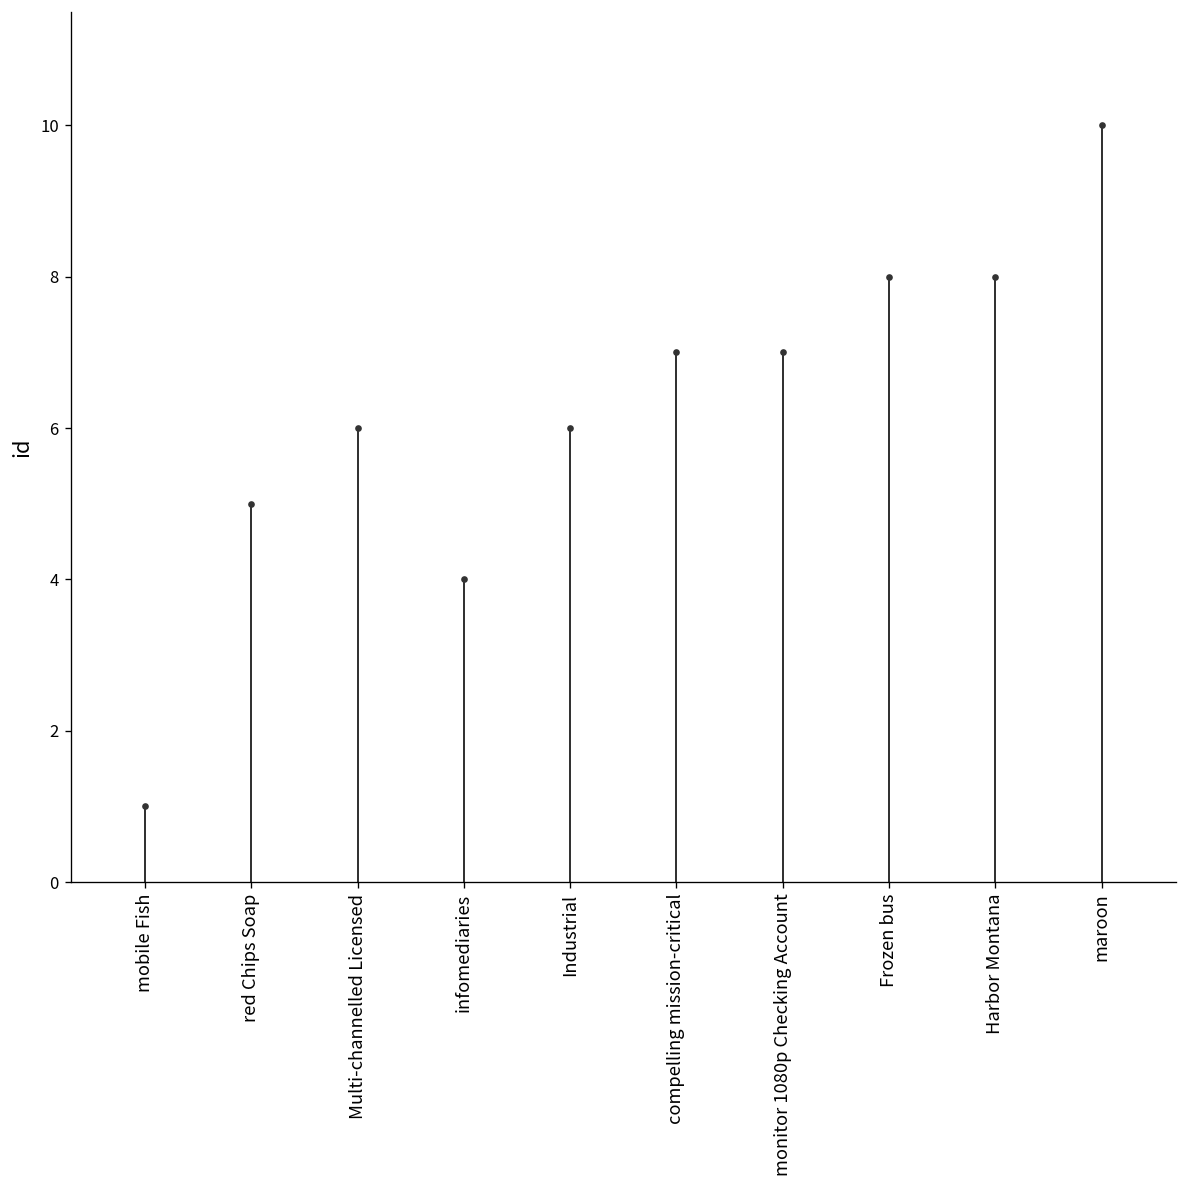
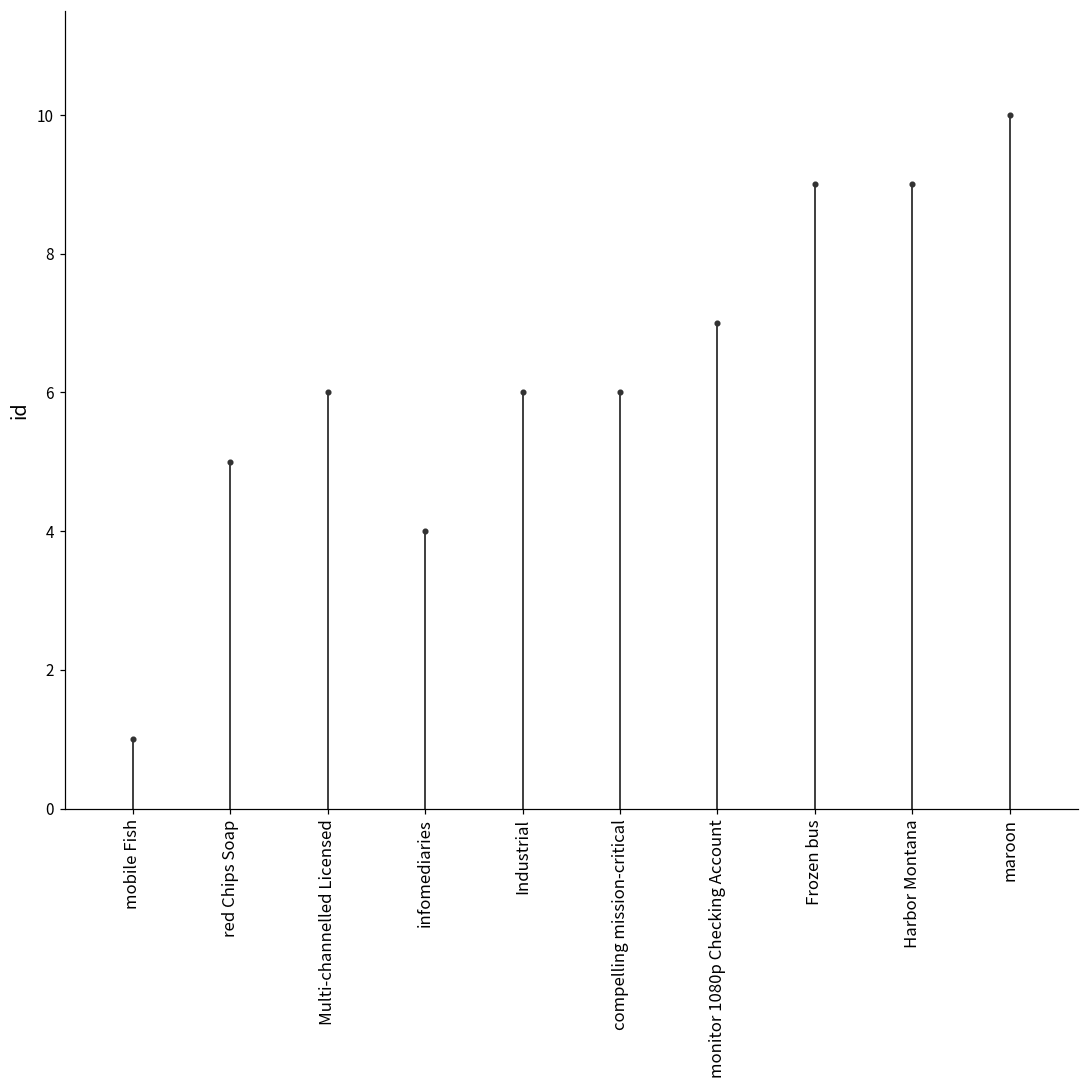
compelling mission-critical: 7 -> 6
Frozen bus: 8 -> 9
Harbor Montana: 8 -> 9
